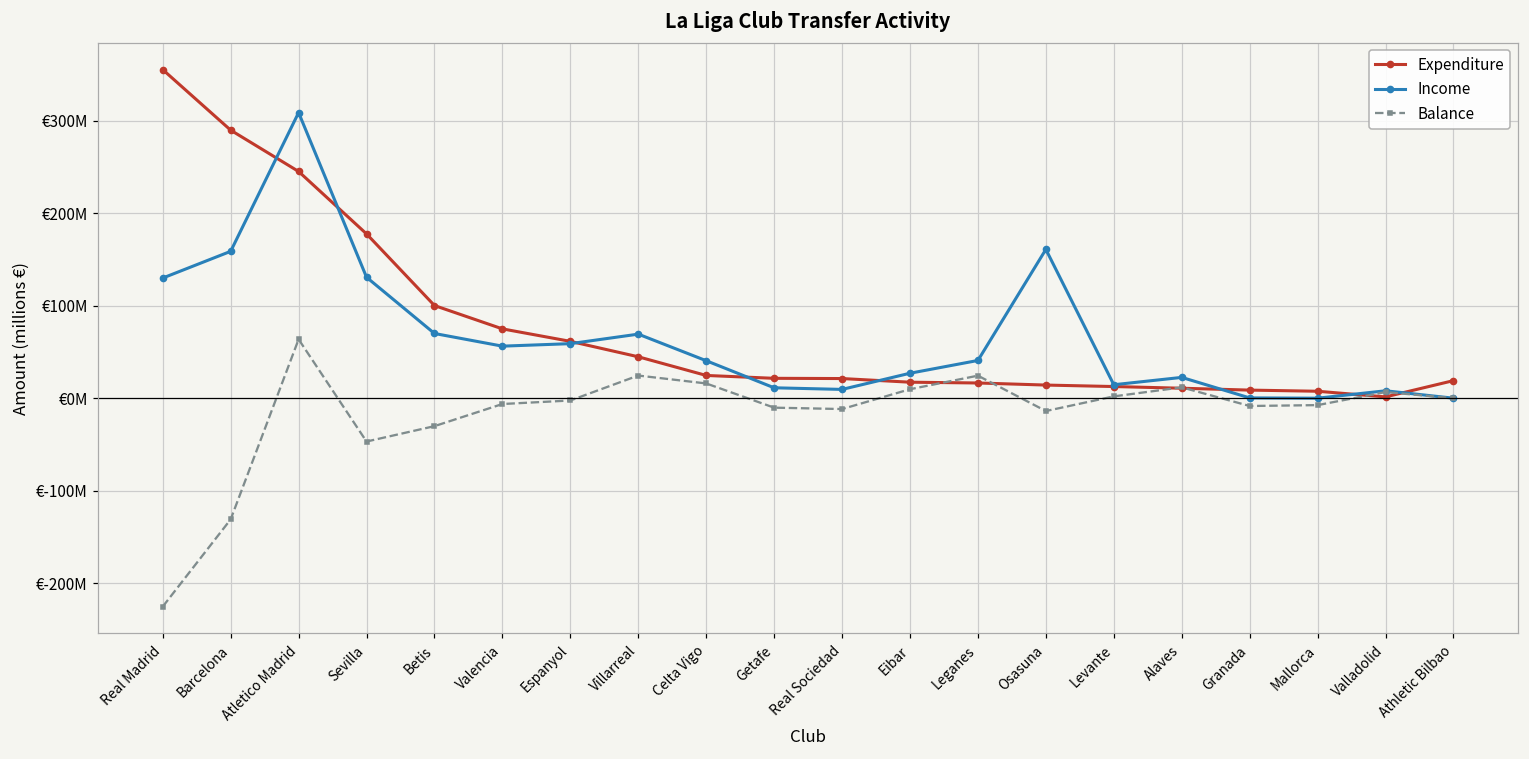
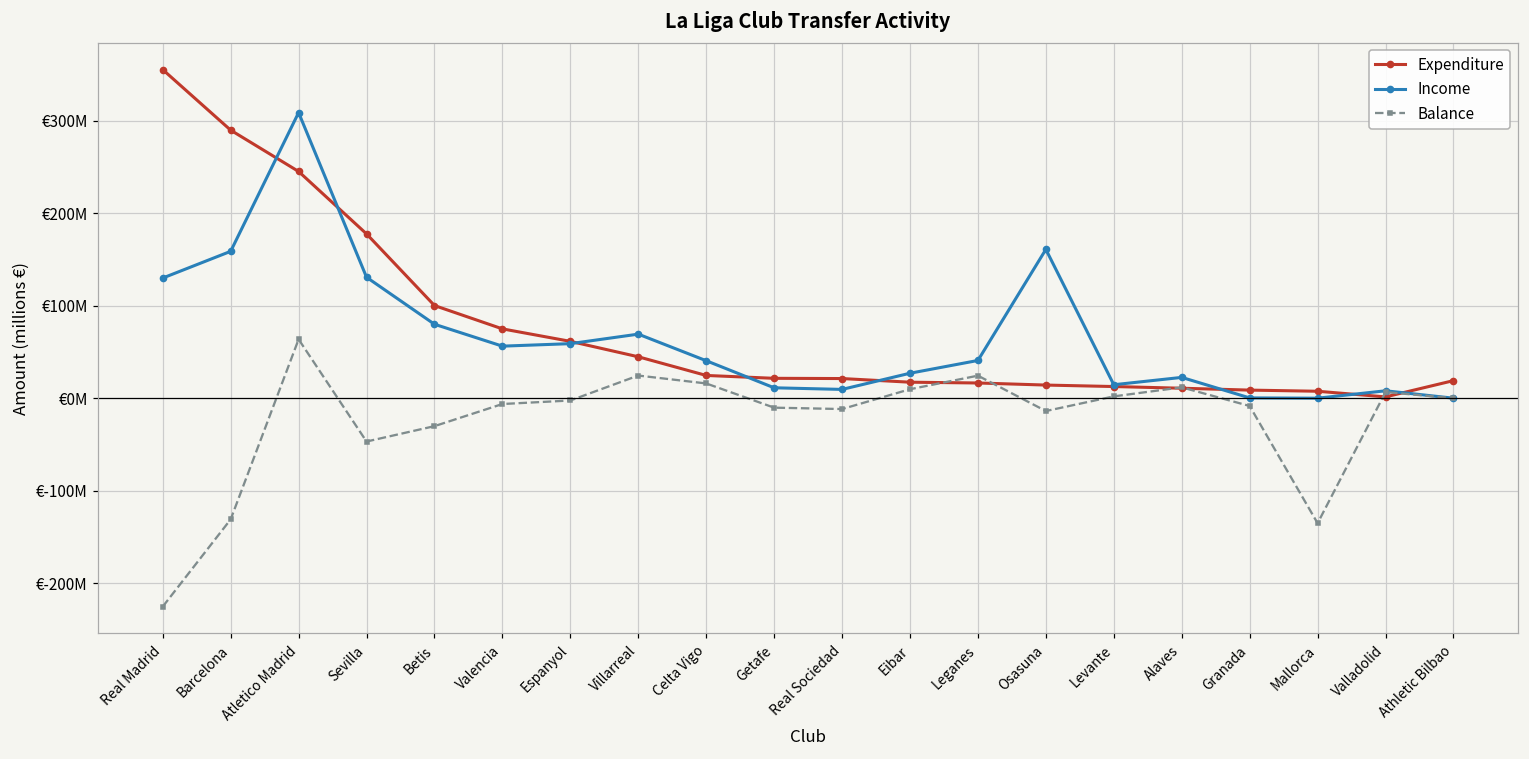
Income, Betis: €70000000 -> €80000000
Balance, Mallorca: €-10000000 -> €-140000000
